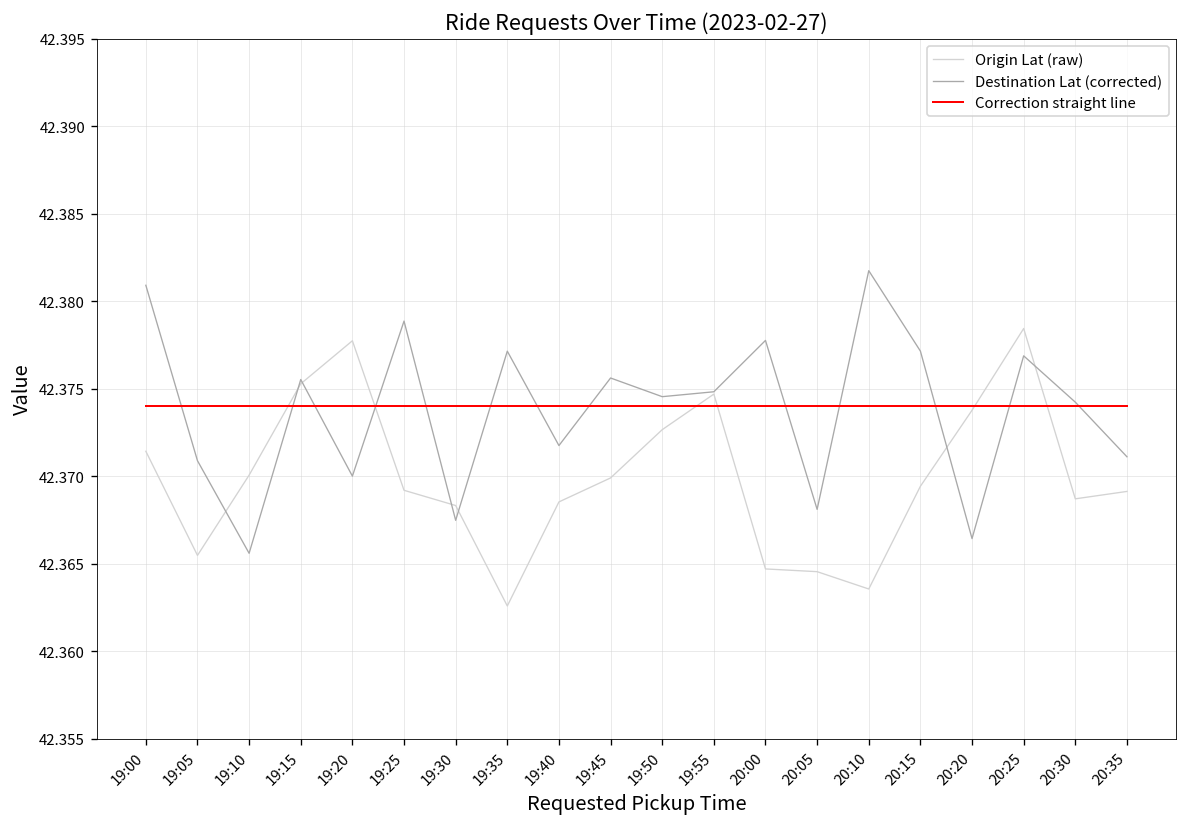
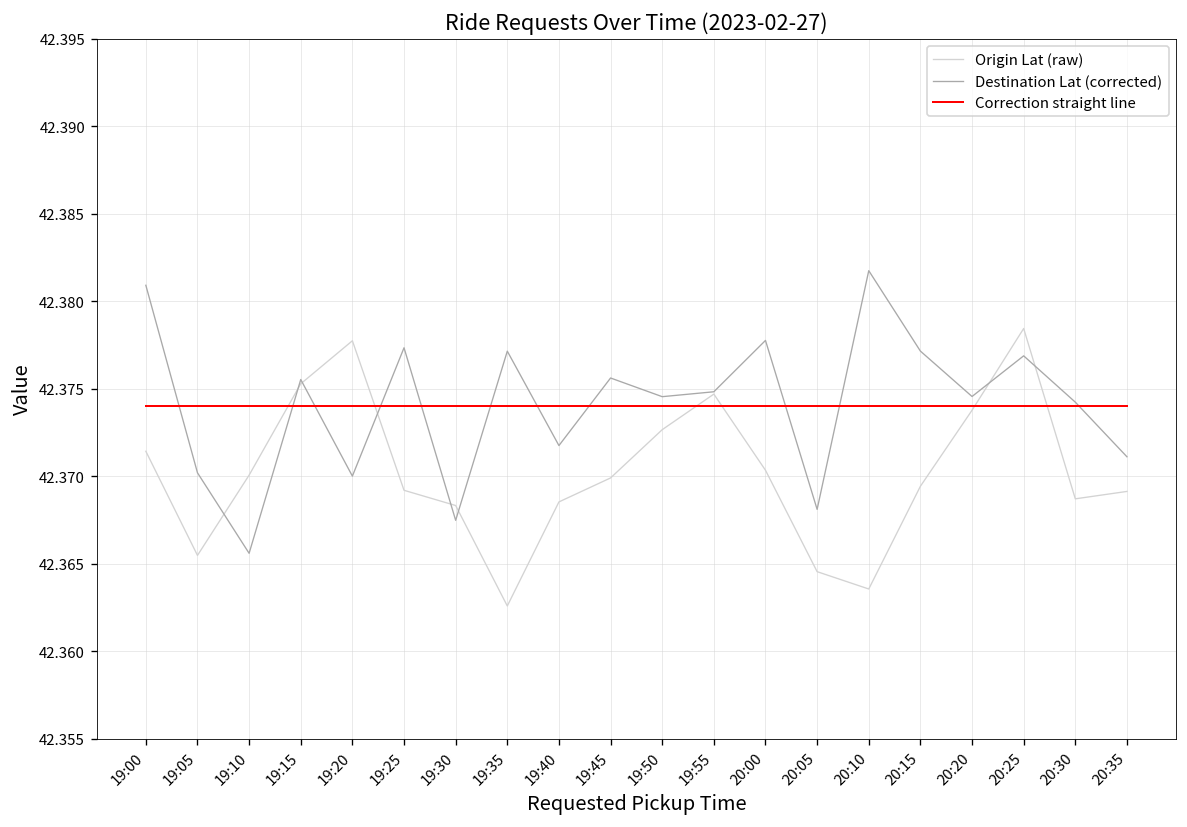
Destination Lat (corrected), 19:05: 42.3709 -> 42.3702
Destination Lat (corrected), 19:25: 42.3789 -> 42.3773
Origin Lat (raw), 20:00: 42.3647 -> 42.3703
Destination Lat (corrected), 20:20: 42.3664 -> 42.3746
